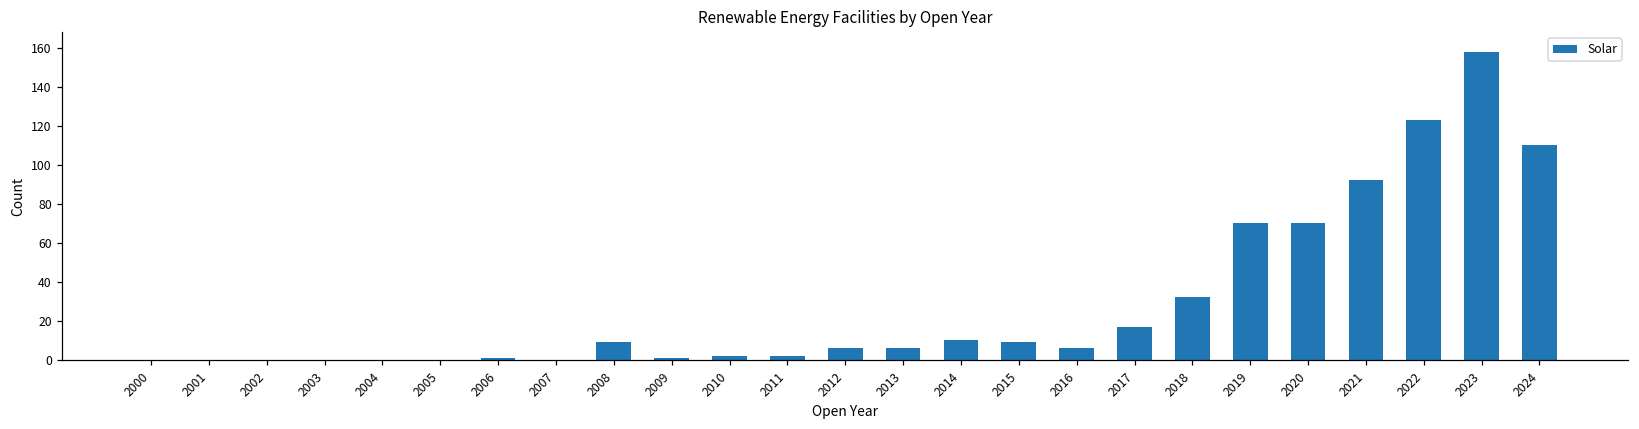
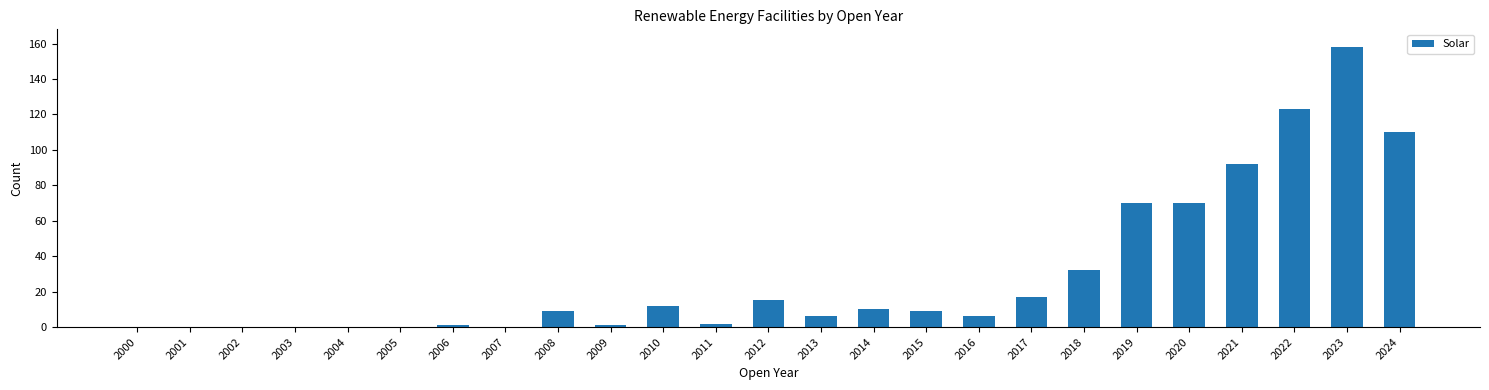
2010: 2 -> 12
2012: 6 -> 15
